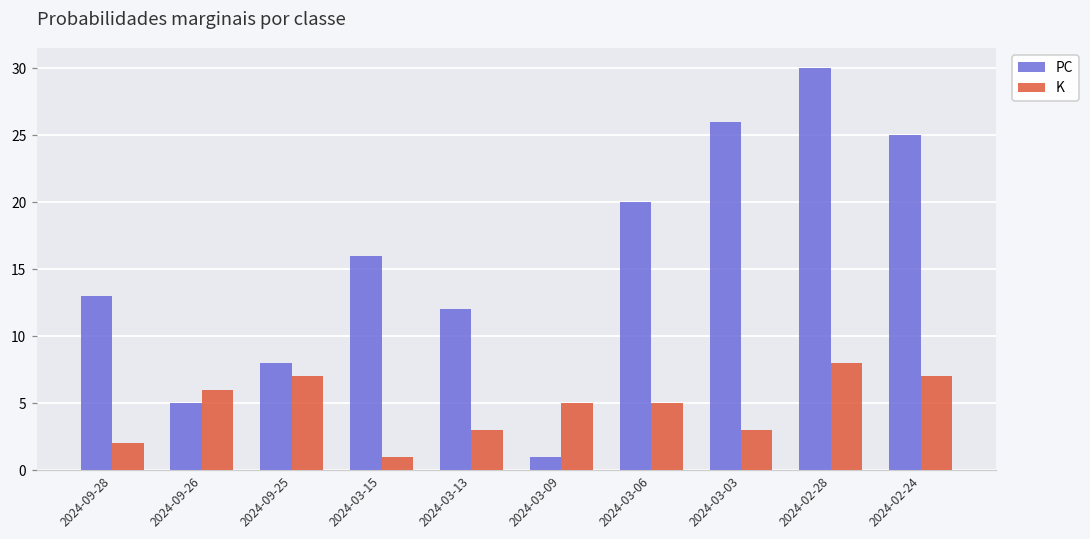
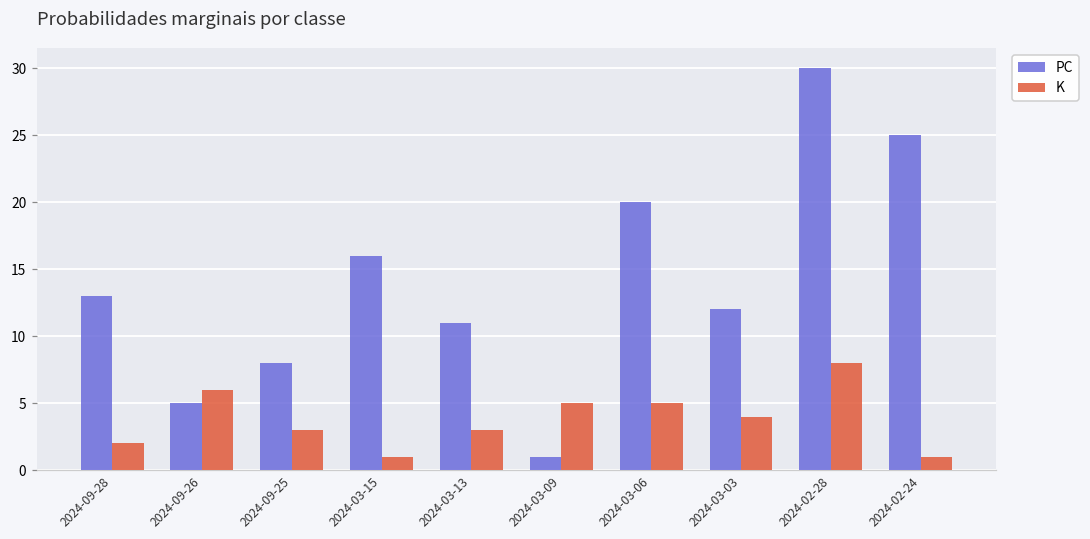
K, 2024-09-25: 7 -> 3
PC, 2024-03-13: 12 -> 11
PC, 2024-03-03: 26 -> 12
K, 2024-03-03: 3 -> 4
K, 2024-02-24: 7 -> 1
